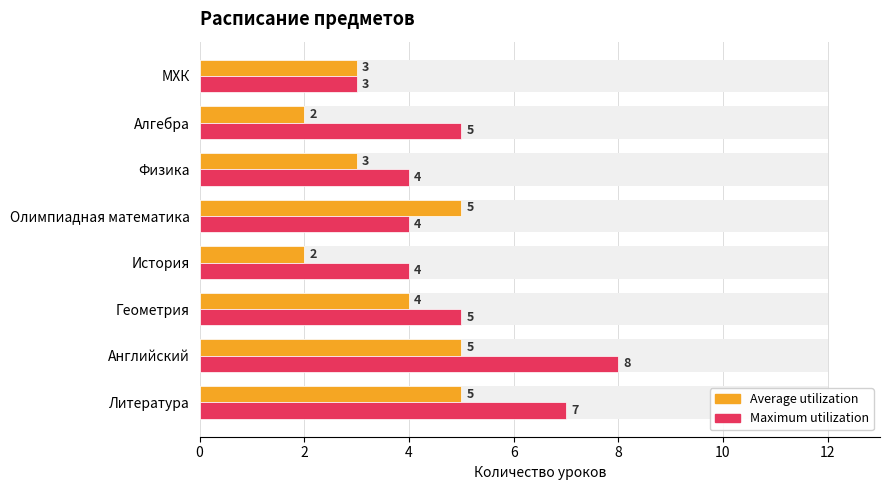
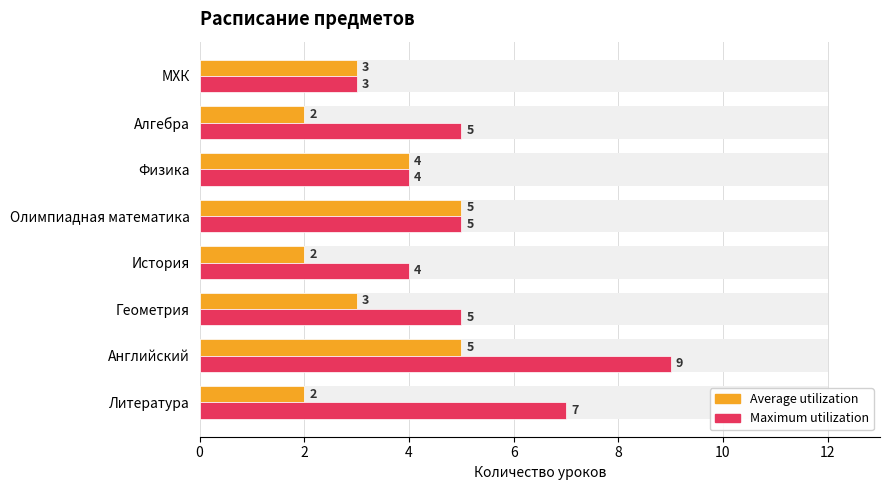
Average utilization, Физика: 3 -> 4
Maximum utilization, Олимпиадная математика: 4 -> 5
Average utilization, Геометрия: 4 -> 3
Maximum utilization, Английский: 8 -> 9
Average utilization, Литература: 5 -> 2
